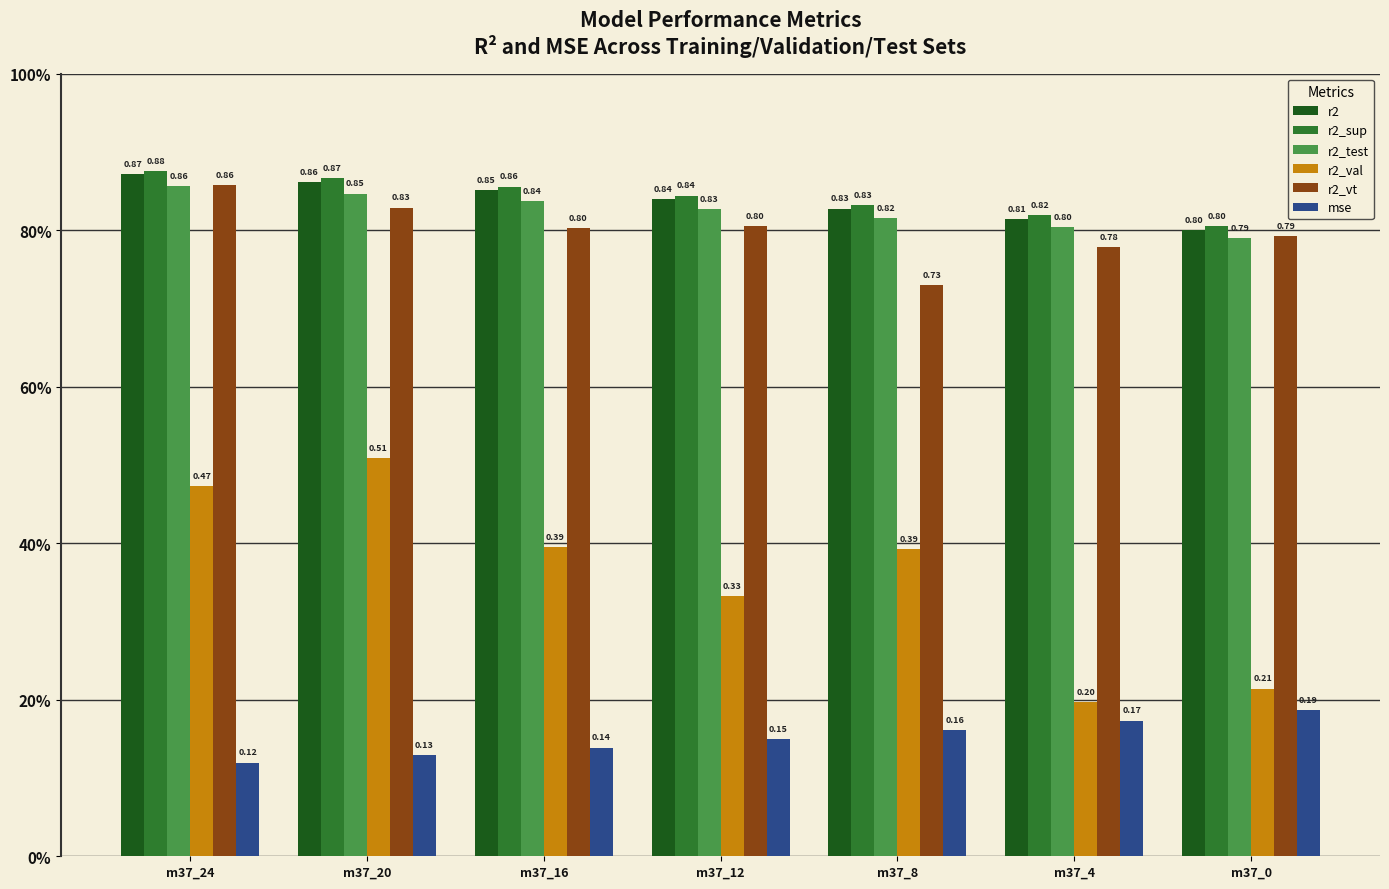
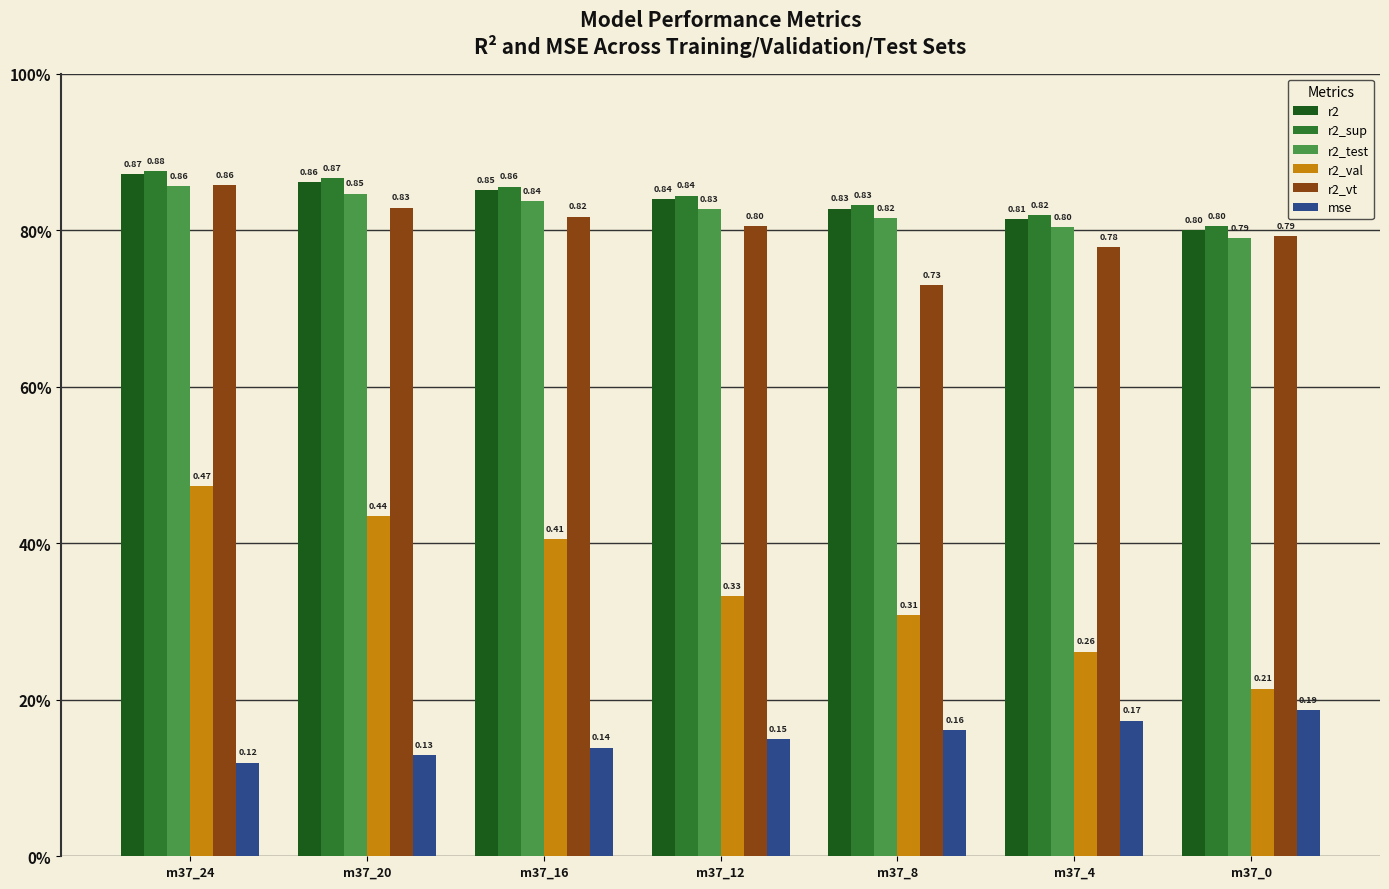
r2_val, m37_20: 0.51 -> 0.44
r2_val, m37_16: 0.39 -> 0.41
r2_vt, m37_16: 0.80 -> 0.82
r2_val, m37_8: 0.39 -> 0.31
r2_val, m37_4: 0.20 -> 0.26
